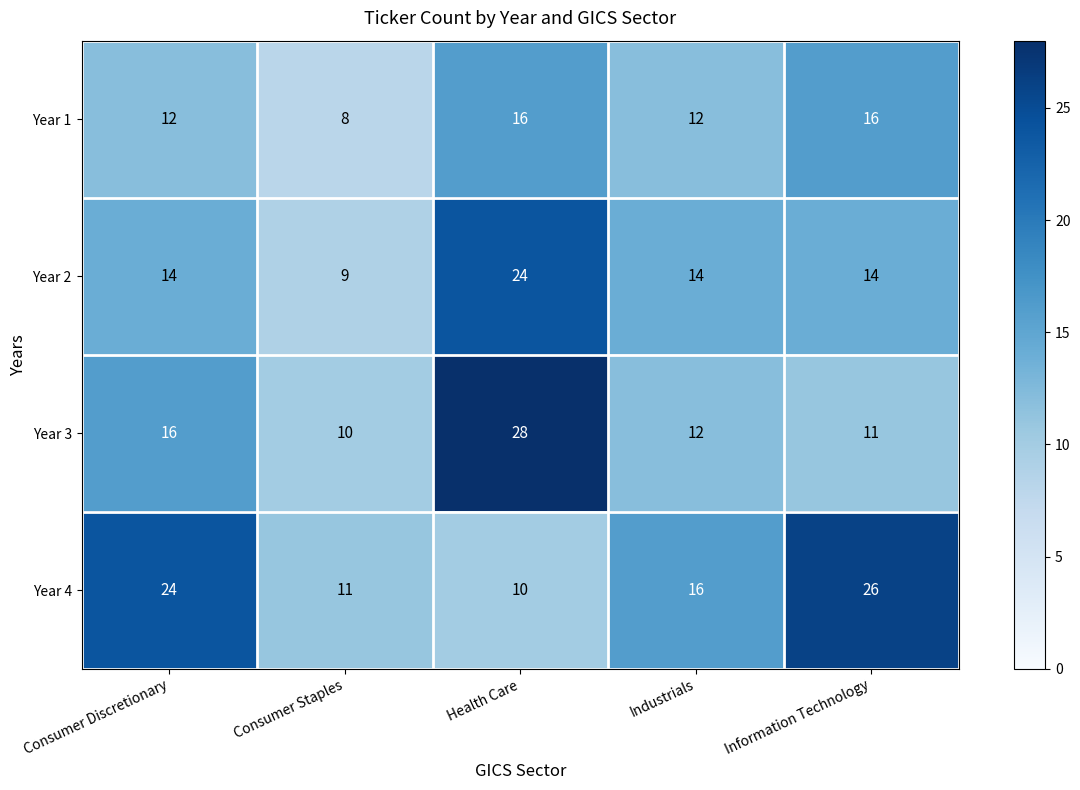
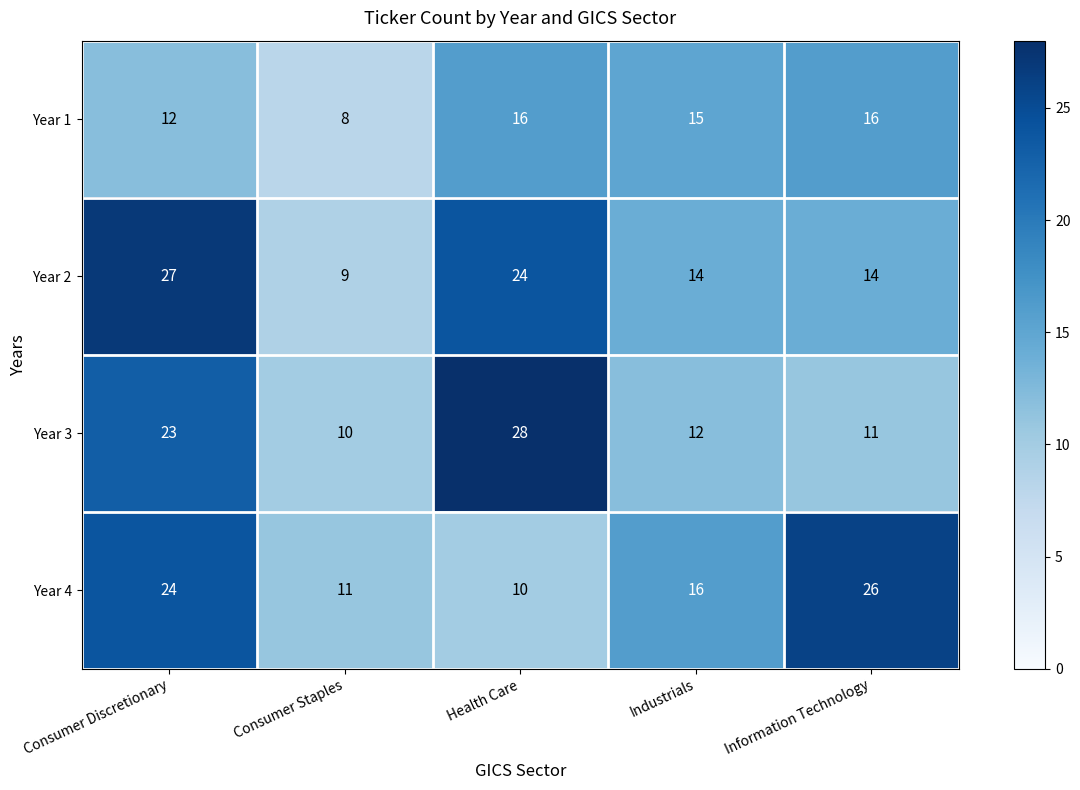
Year 1, Industrials: 12 -> 15
Year 2, Consumer Discretionary: 14 -> 27
Year 3, Consumer Discretionary: 16 -> 23
